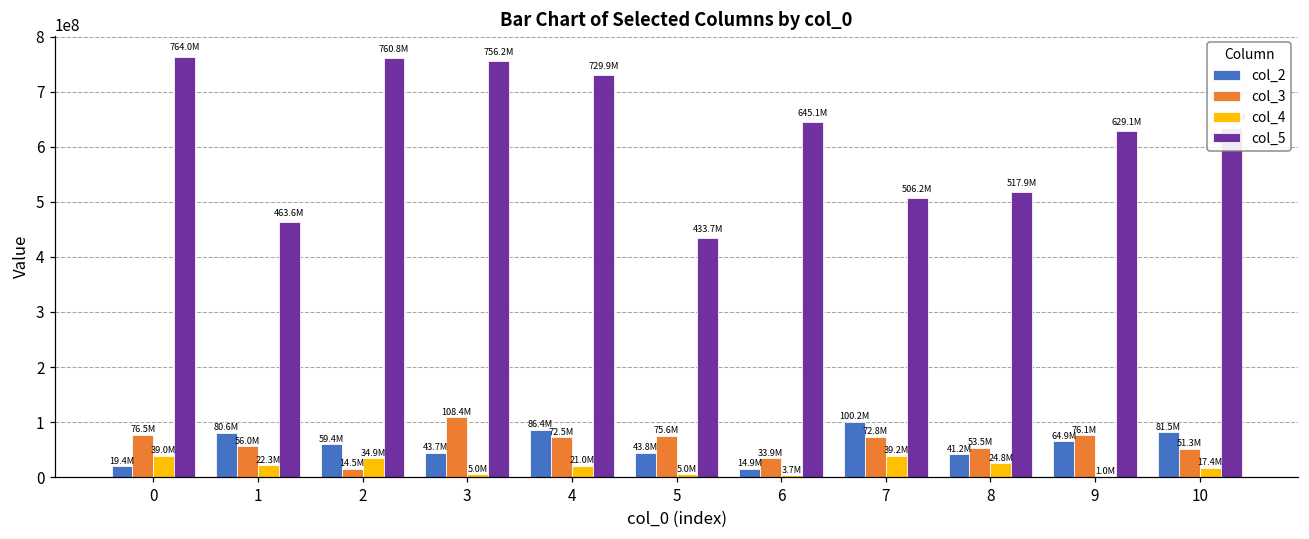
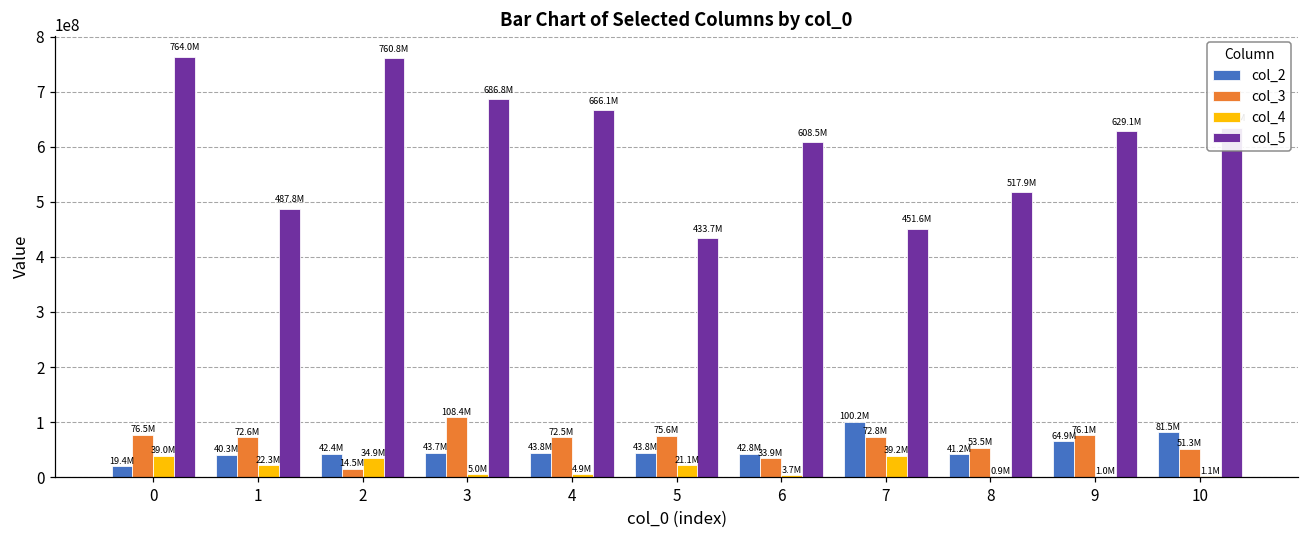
col_2, 1: 80.6M -> 40.3M
col_3, 1: 56.0M -> 72.6M
col_5, 1: 463.6M -> 487.8M
col_2, 2: 59.4M -> 42.4M
col_5, 3: 756.2M -> 686.8M
col_2, 4: 86.4M -> 43.8M
col_4, 4: 21.0M -> 4.9M
col_5, 4: 729.9M -> 666.1M
col_4, 5: 5.0M -> 21.1M
col_2, 6: 14.9M -> 42.8M
col_5, 6: 645.1M -> 608.5M
col_5, 7: 506.2M -> 451.6M
col_4, 8: 24.8M -> 0.9M
col_4, 10: 17.4M -> 1.1M
